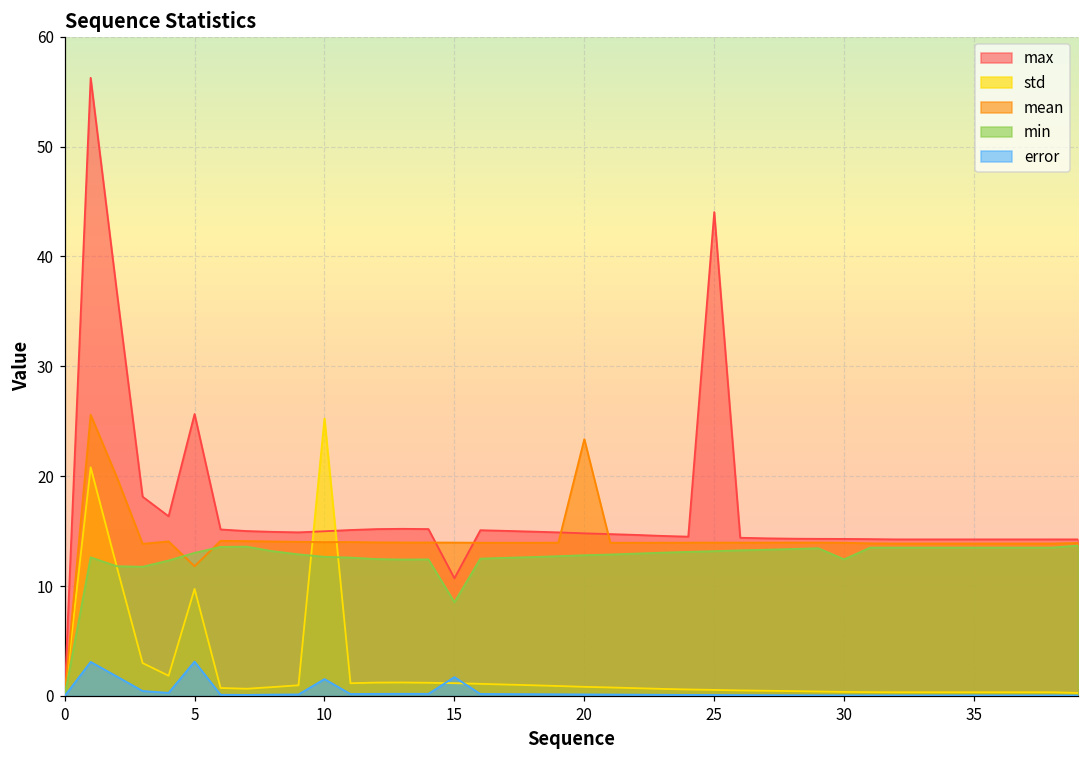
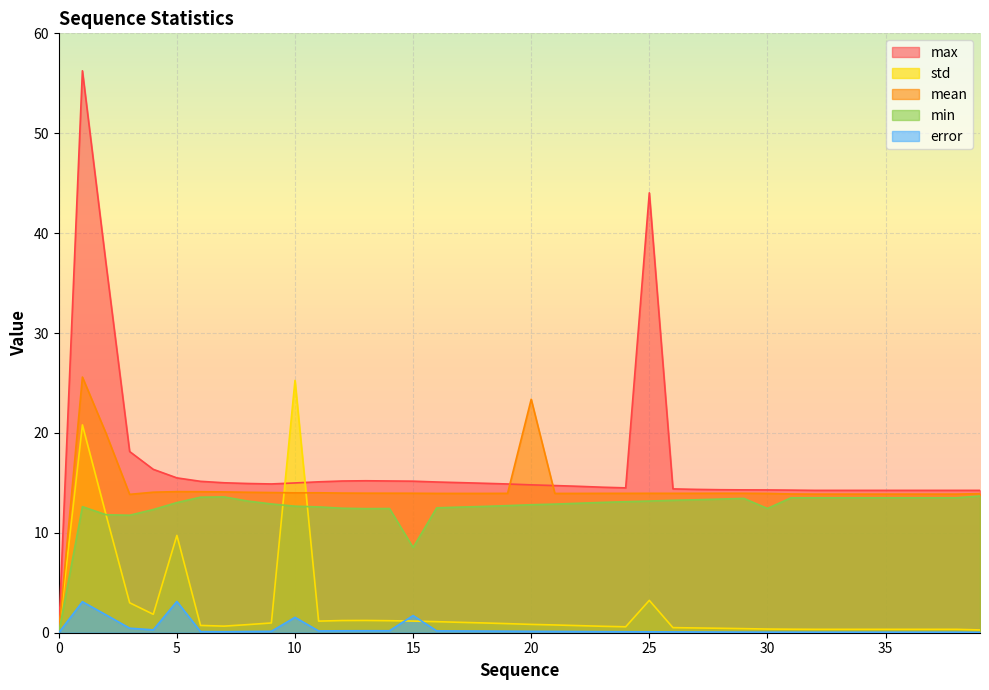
max, 5: 26 -> 16
mean, 5: 12 -> 14
max, 15: 11 -> 15
std, 25: 1 -> 3
